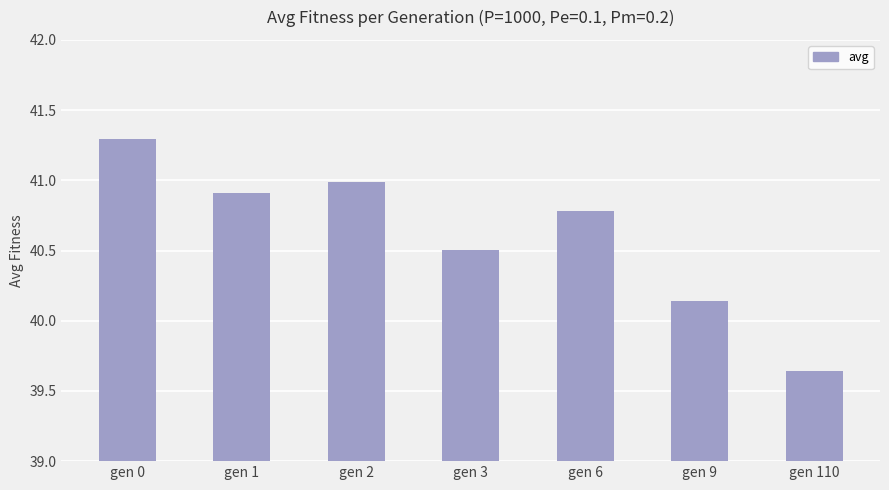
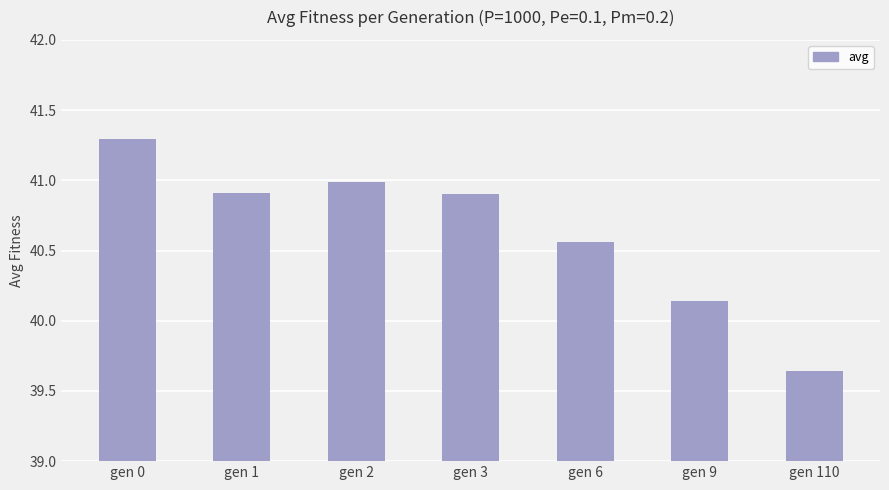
gen 3: 40.50 -> 40.90
gen 6: 40.78 -> 40.56
